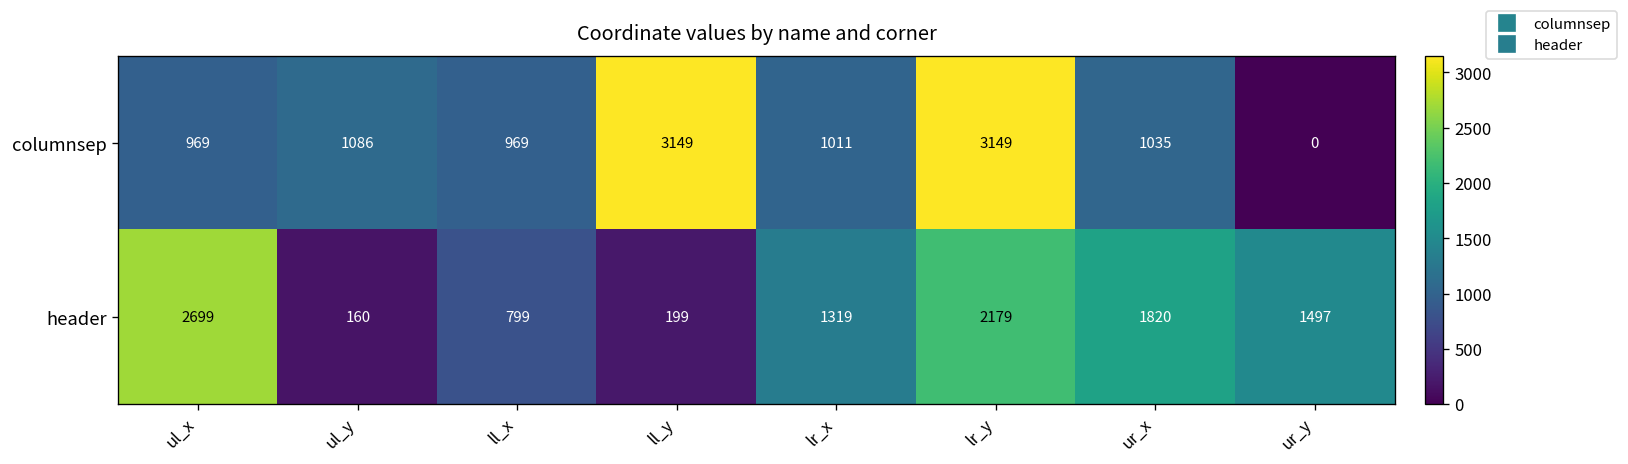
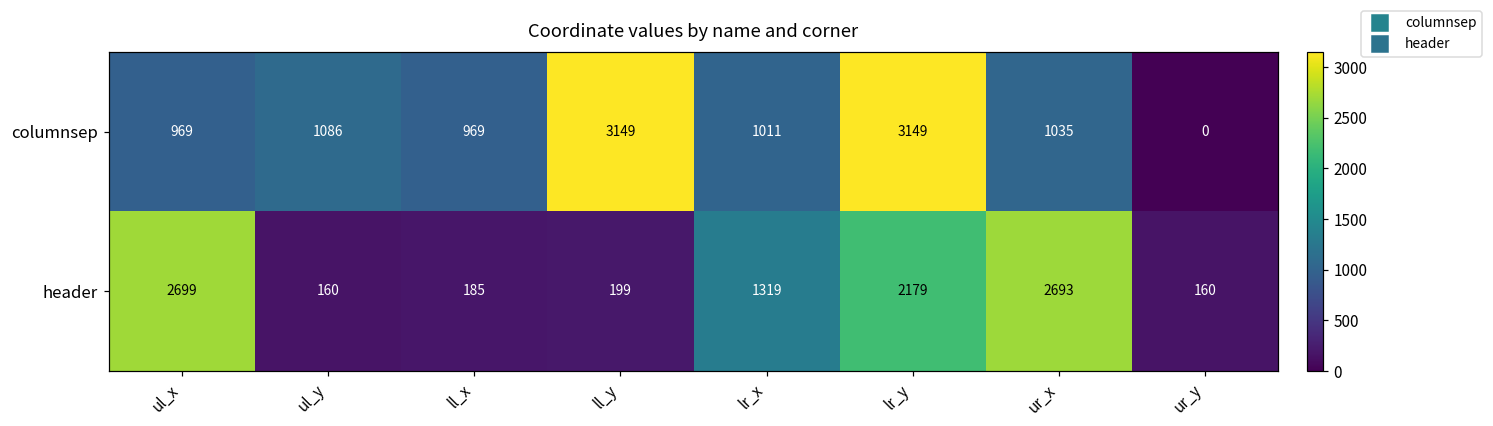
header, ll_x: 799 -> 185
header, ur_x: 1820 -> 2693
header, ur_y: 1497 -> 160
